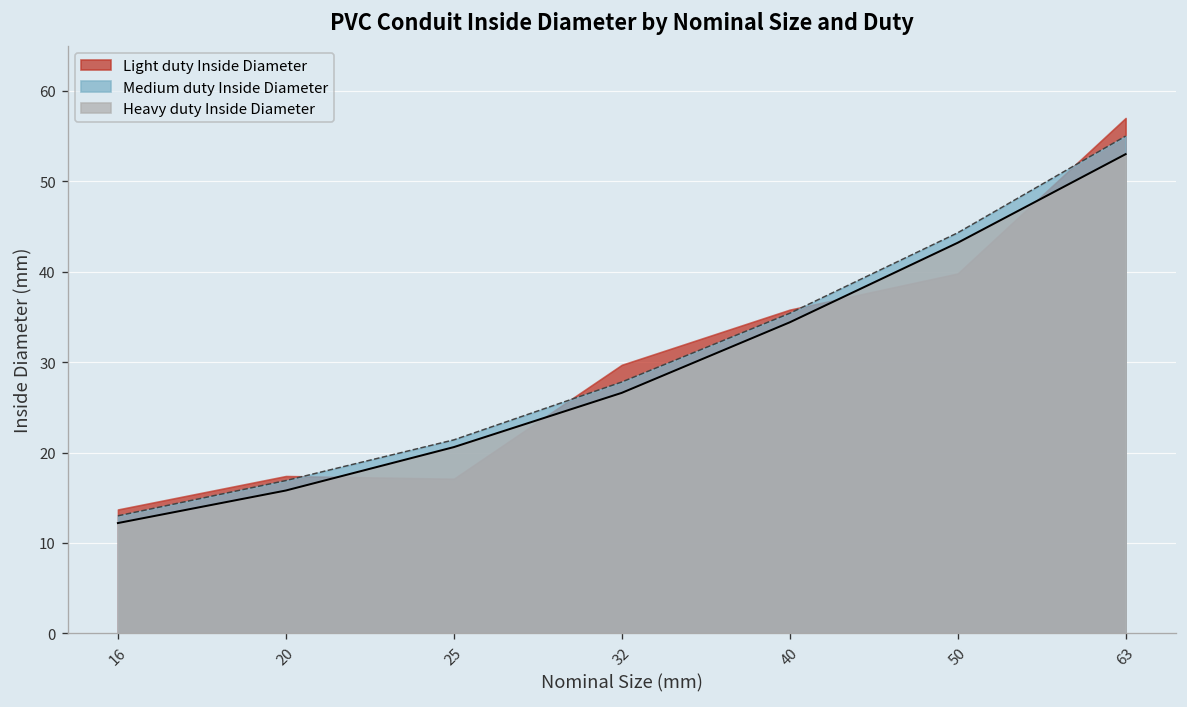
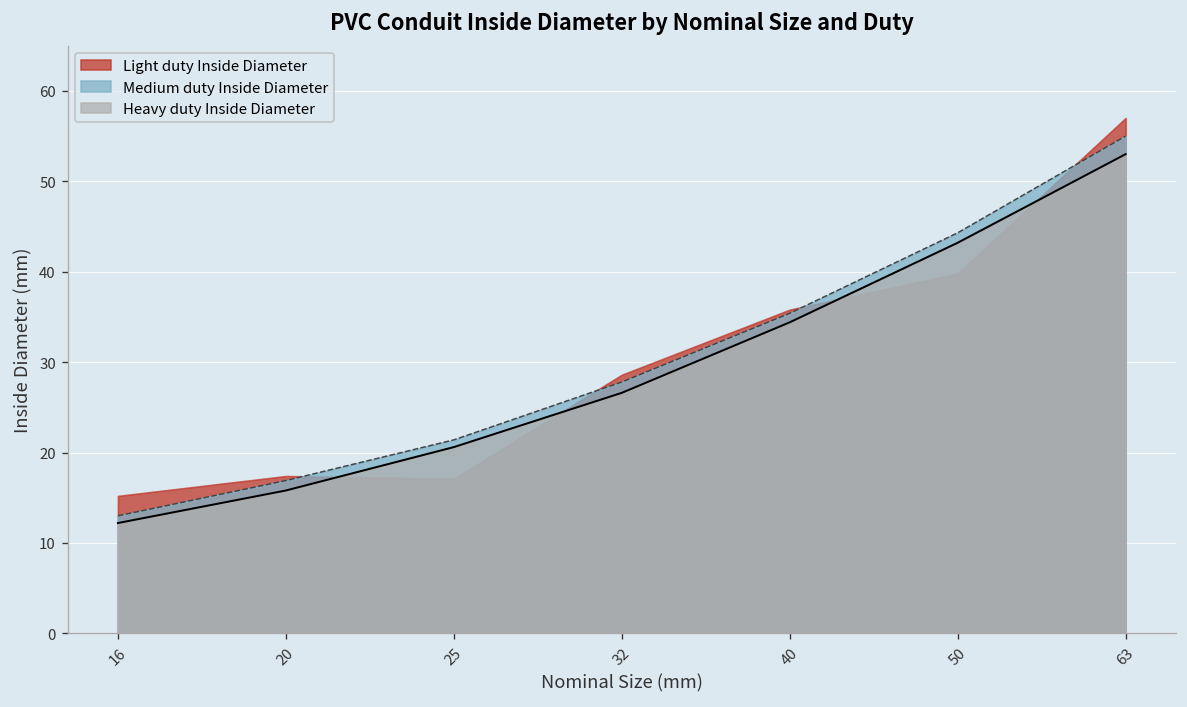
Light duty Inside Diameter, 16: 14 -> 15
Light duty Inside Diameter, 32: 30 -> 29
